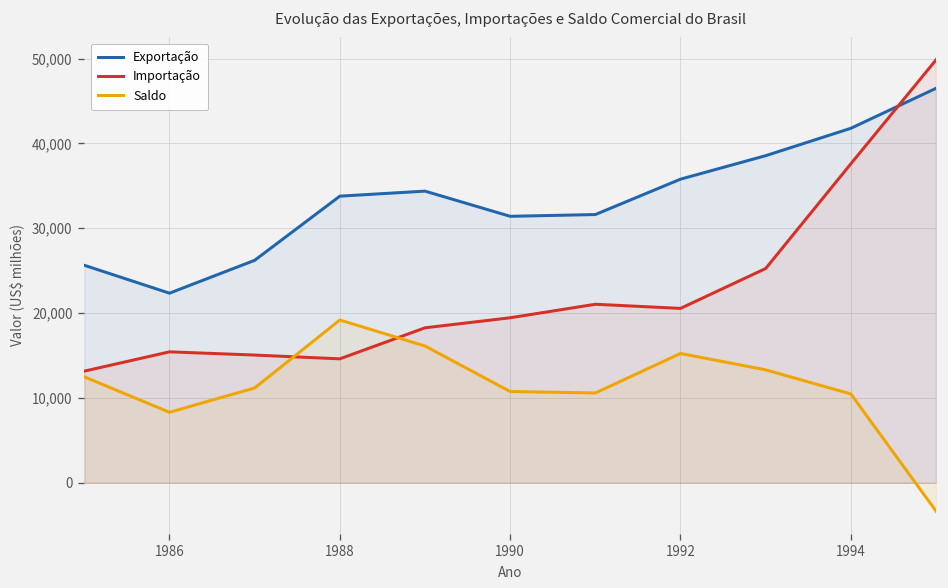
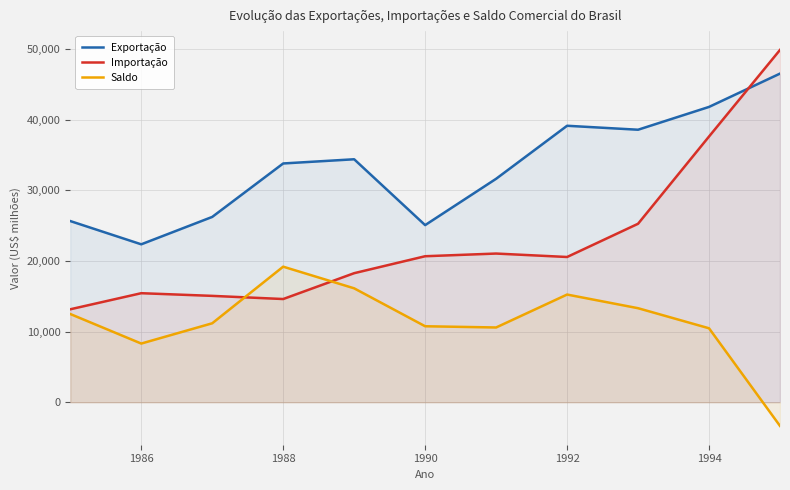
Exportação, 1990: 31,000 -> 25,000
Importação, 1990: 19,000 -> 21,000
Exportação, 1992: 36,000 -> 39,000
